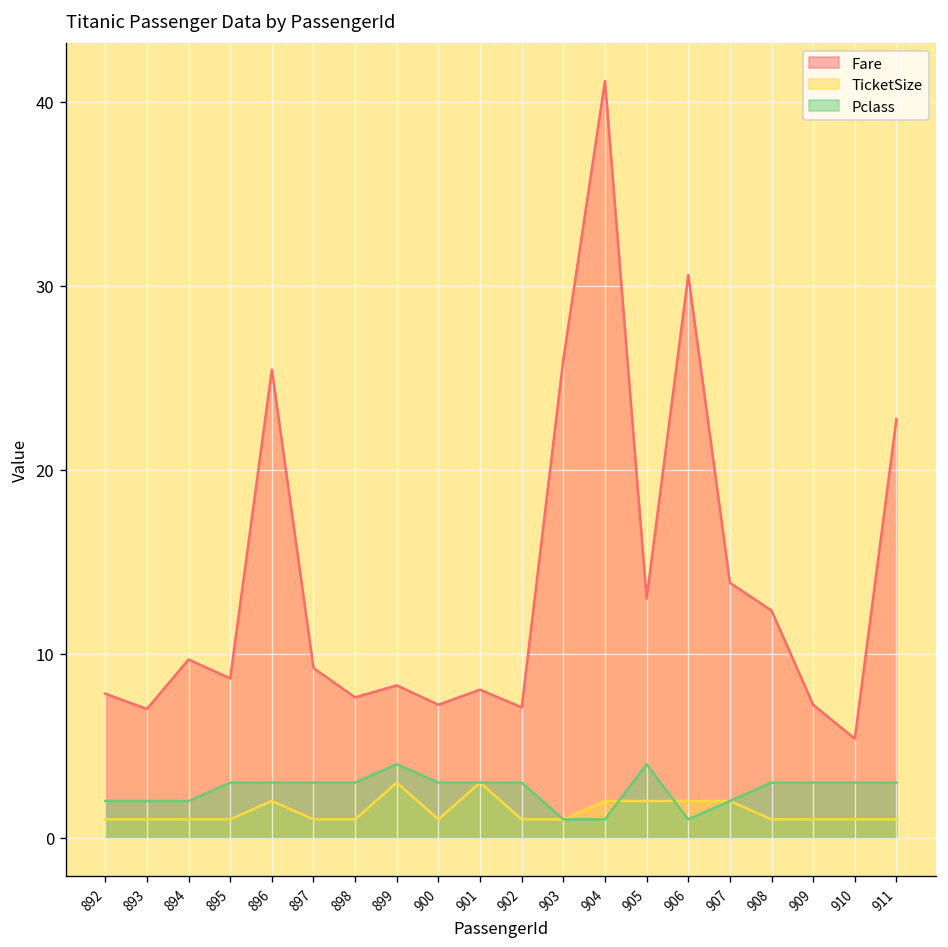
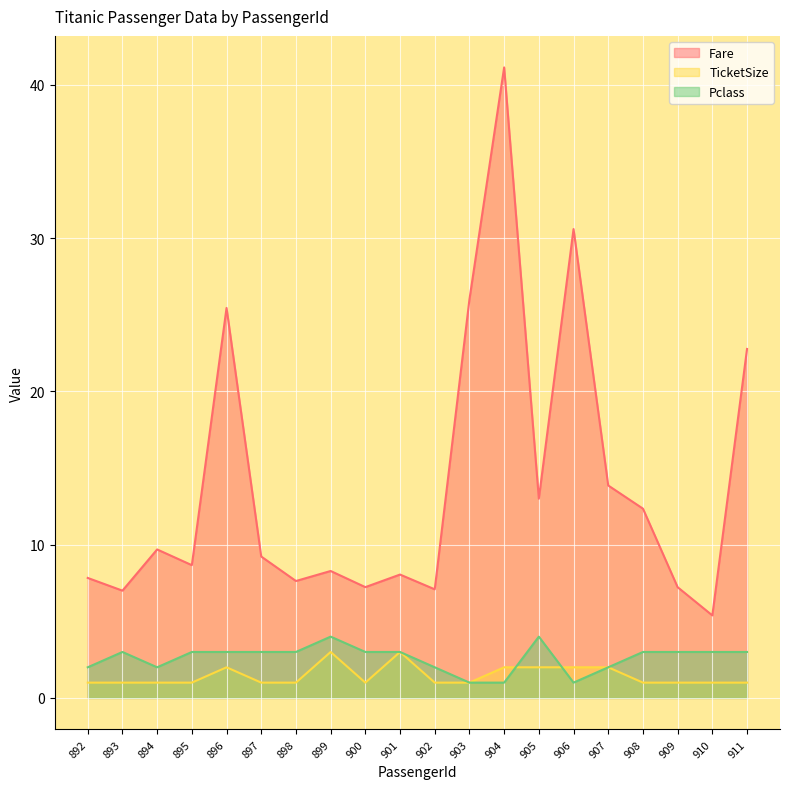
Pclass, 893: 2 -> 3
Pclass, 902: 3 -> 2
